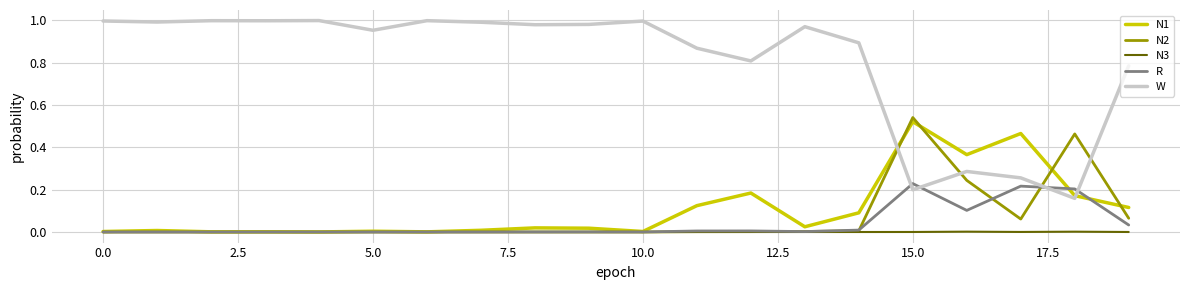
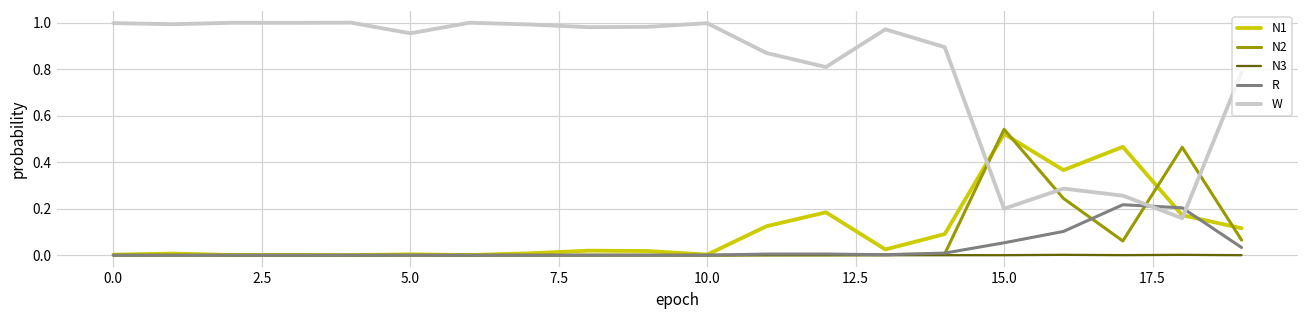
R, 15.0: 0.23 -> 0.05
